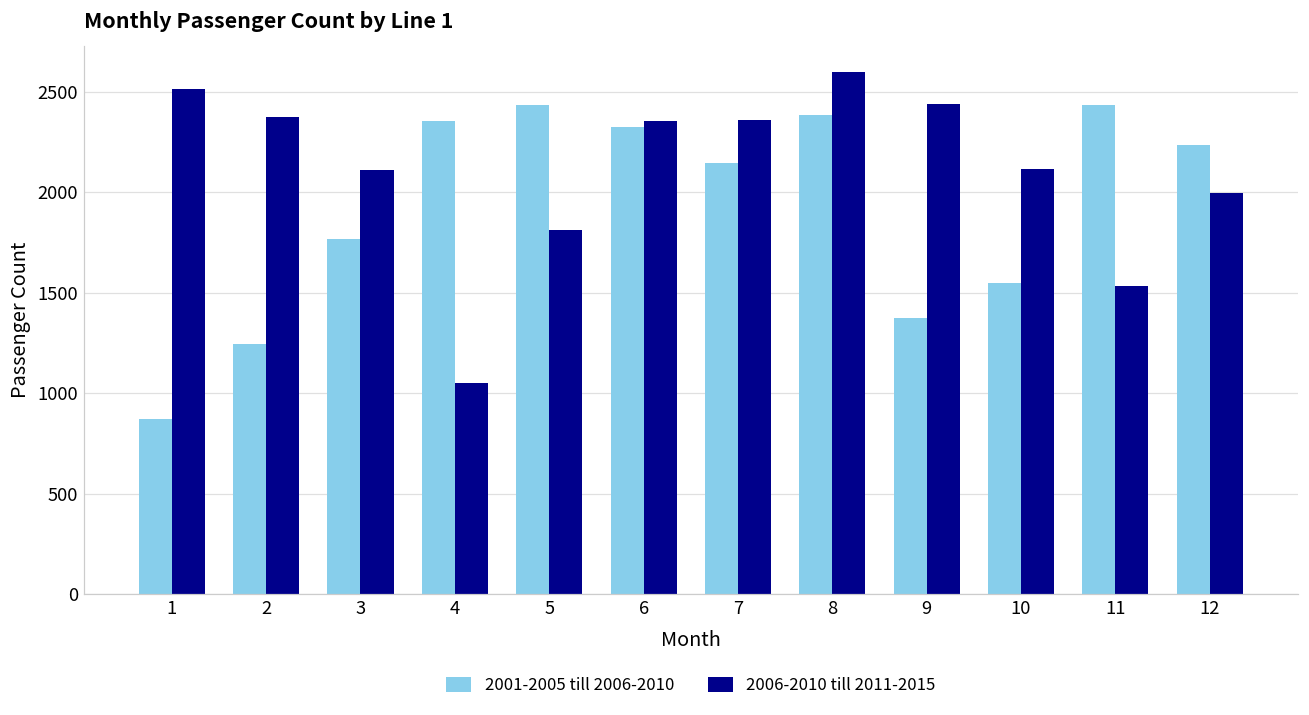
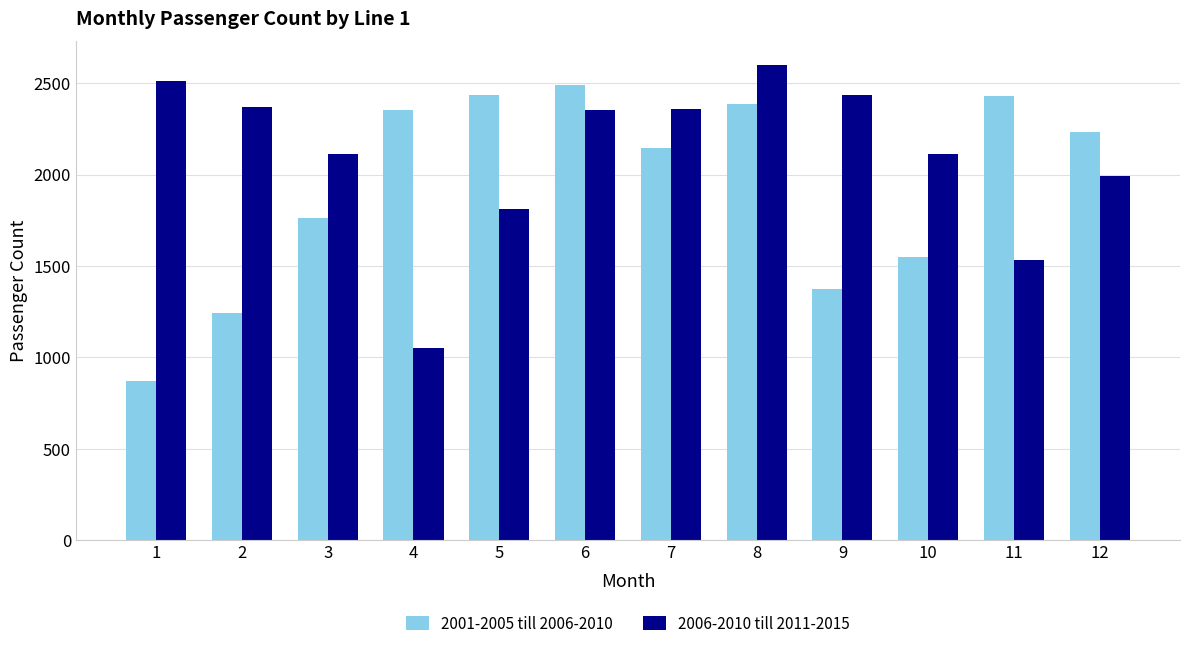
2001-2005 till 2006-2010, 6: 2320 -> 2490
